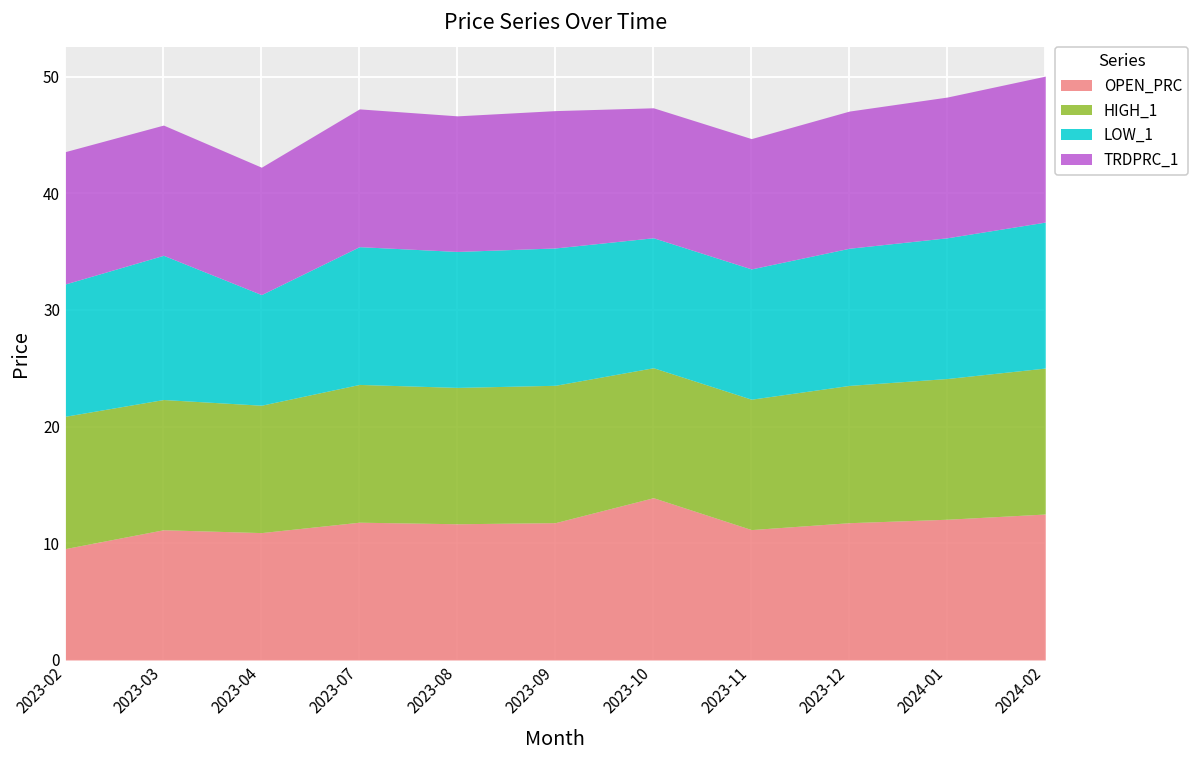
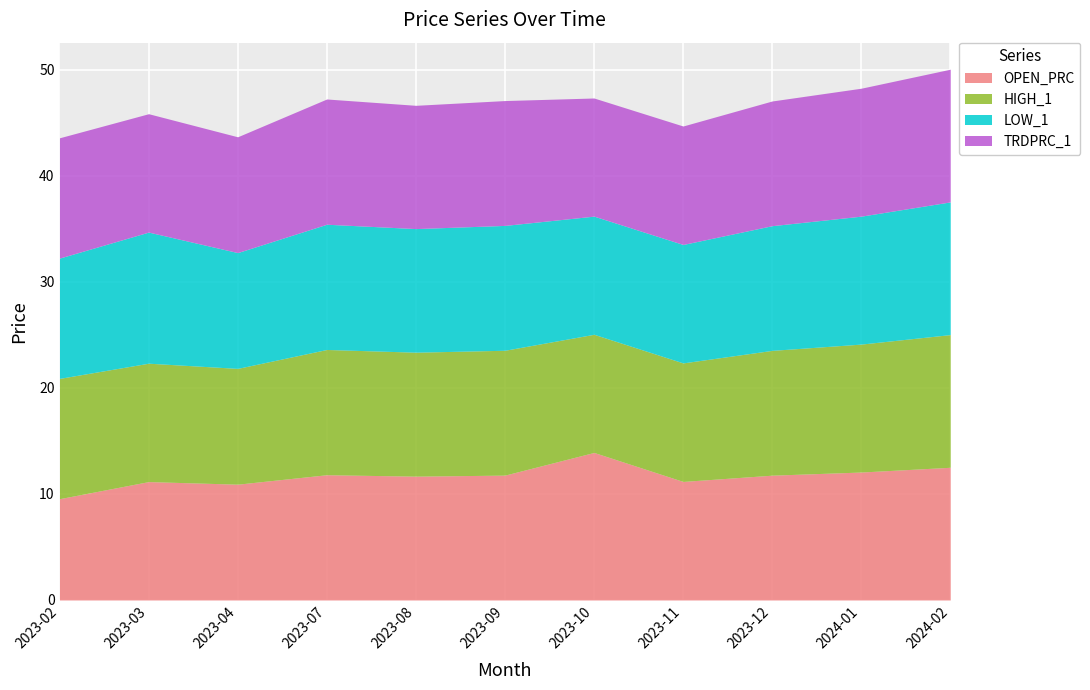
LOW_1, 2023-04: 9.5 -> 10.9
